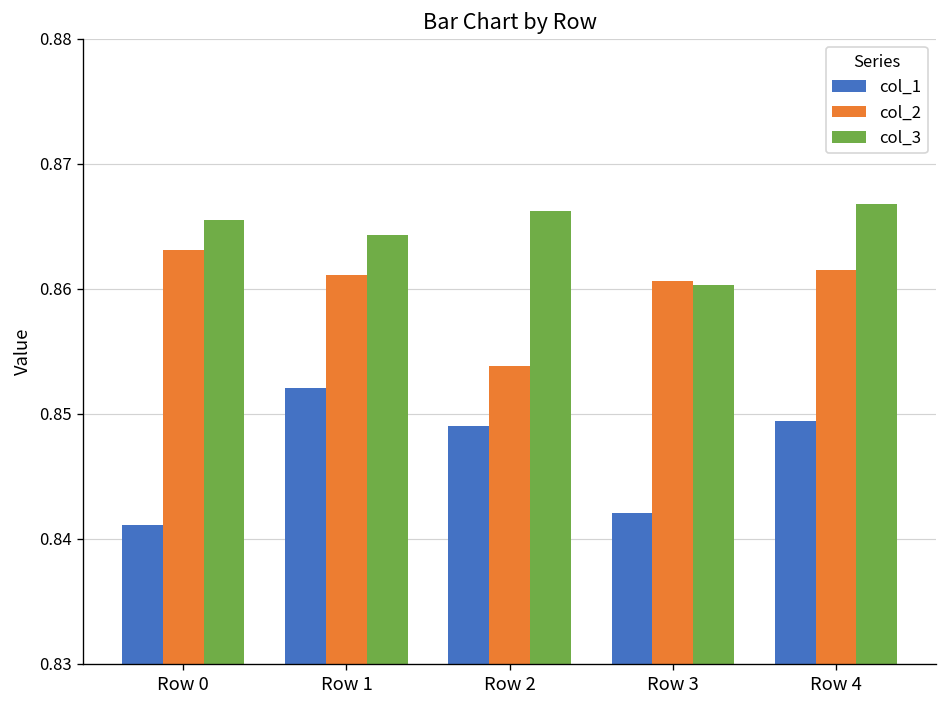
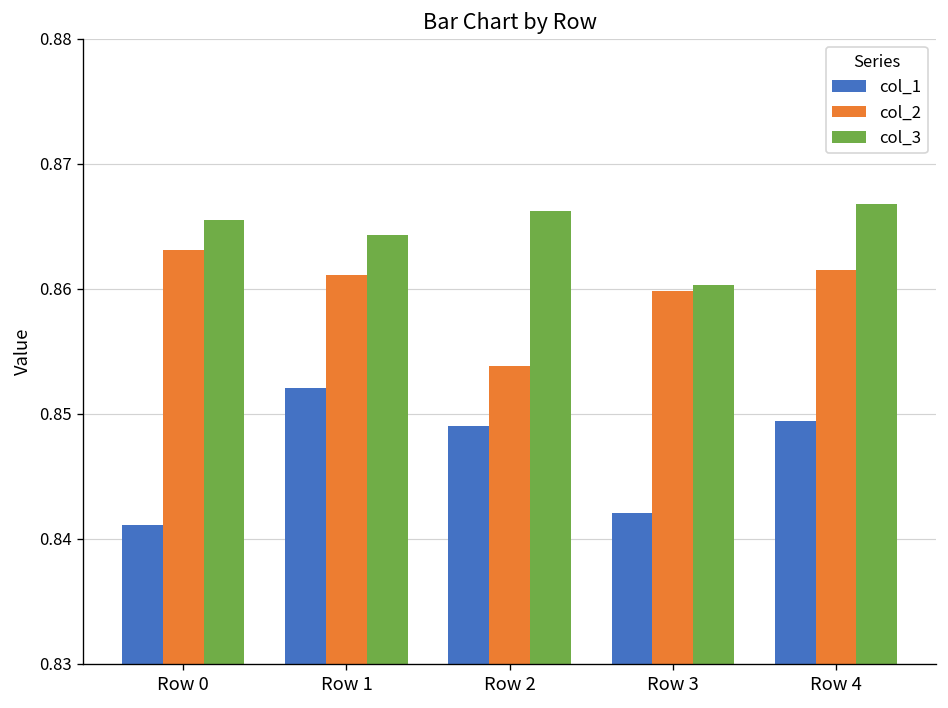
col_2, Row 3: 0.8606 -> 0.8598
